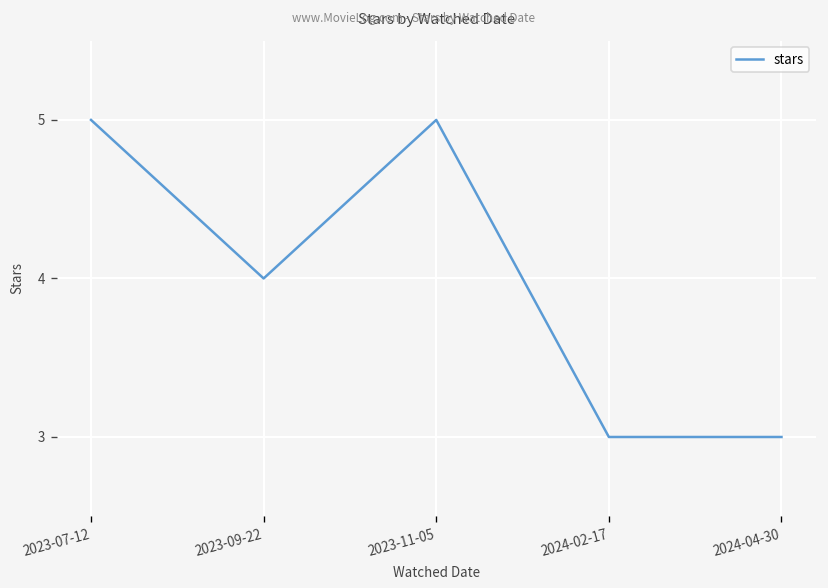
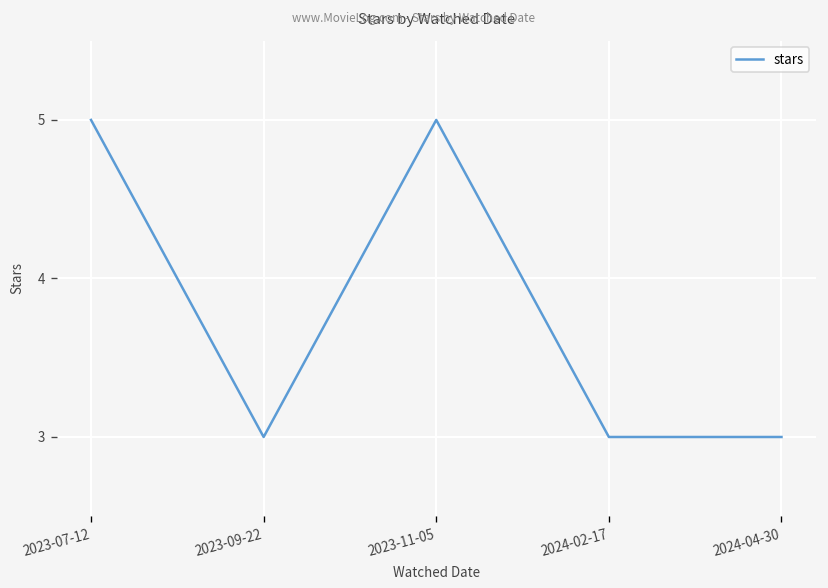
2023-09-22: 4 -> 3
